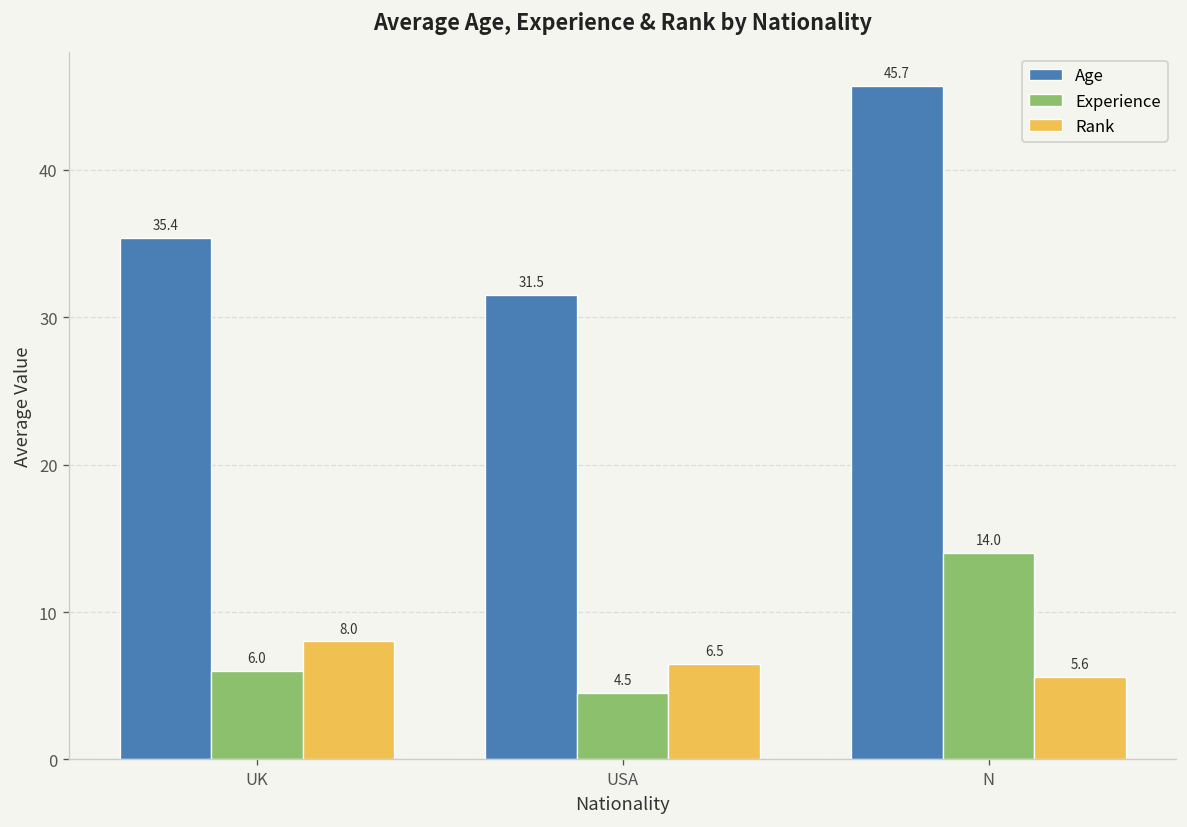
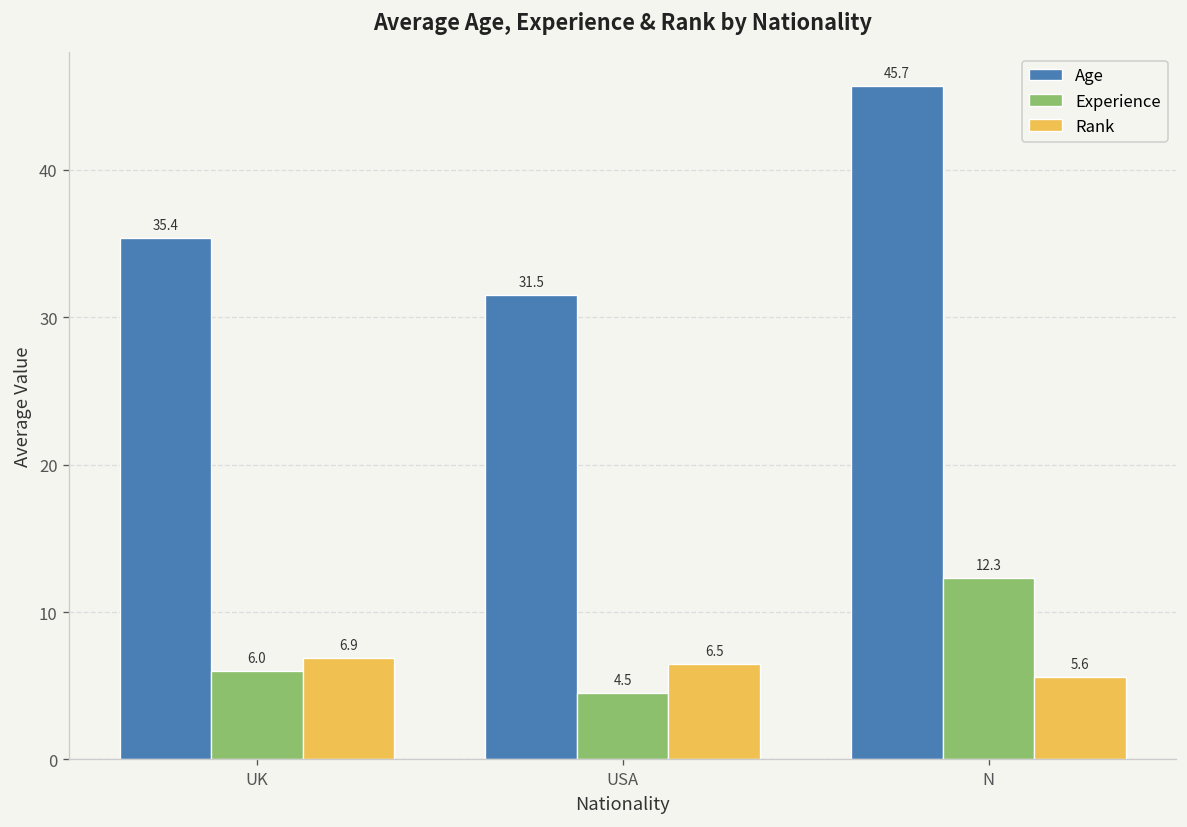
Rank, UK: 8.0 -> 6.9
Experience, N: 14.0 -> 12.3
